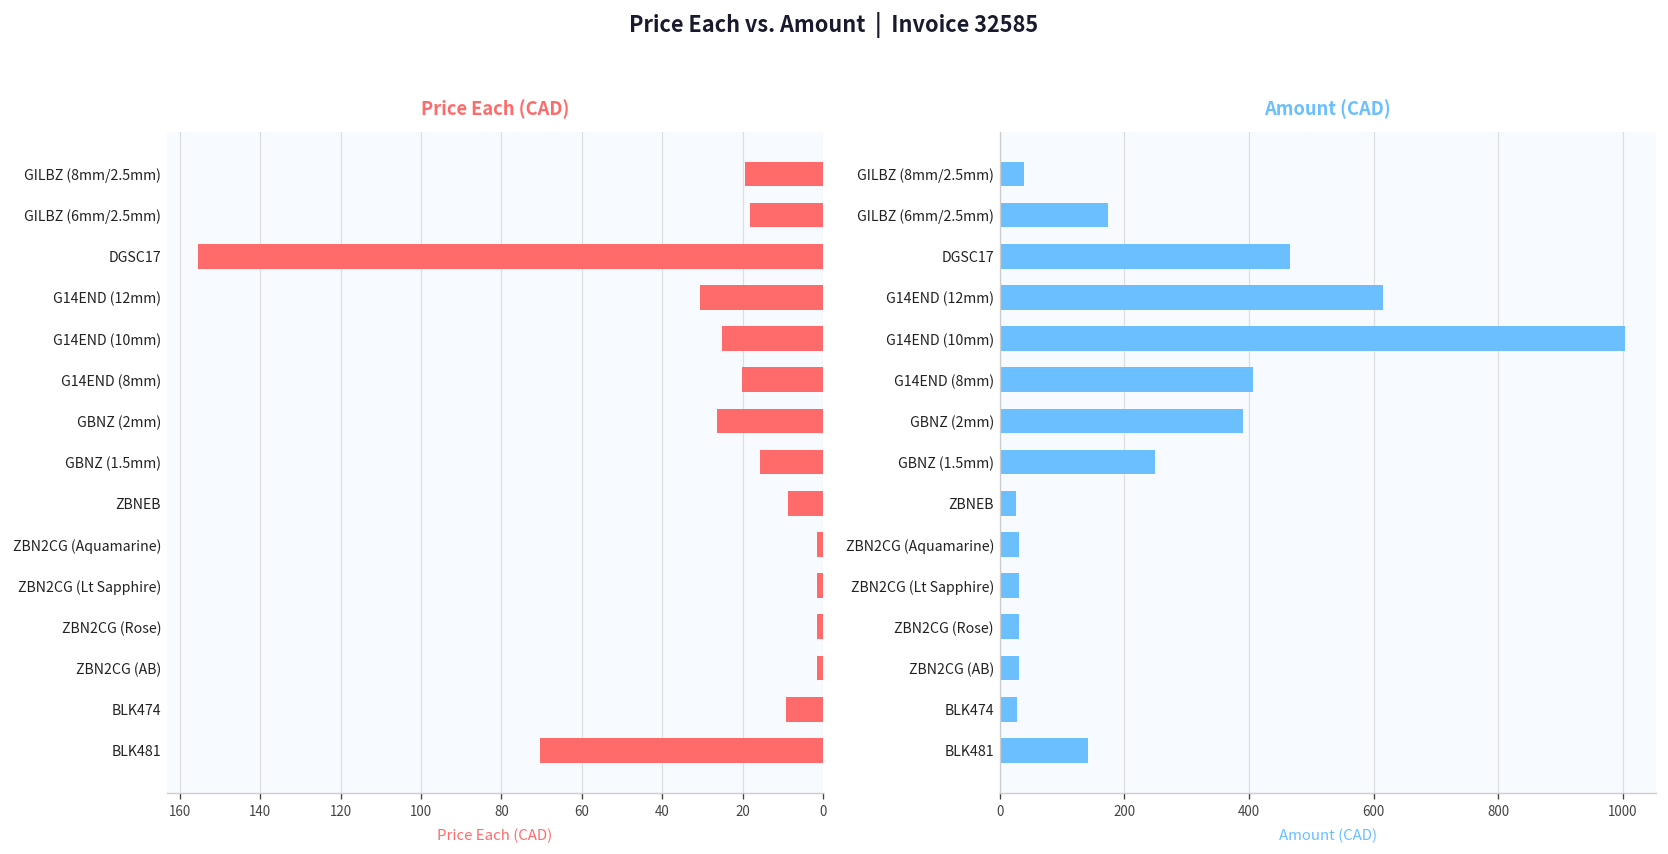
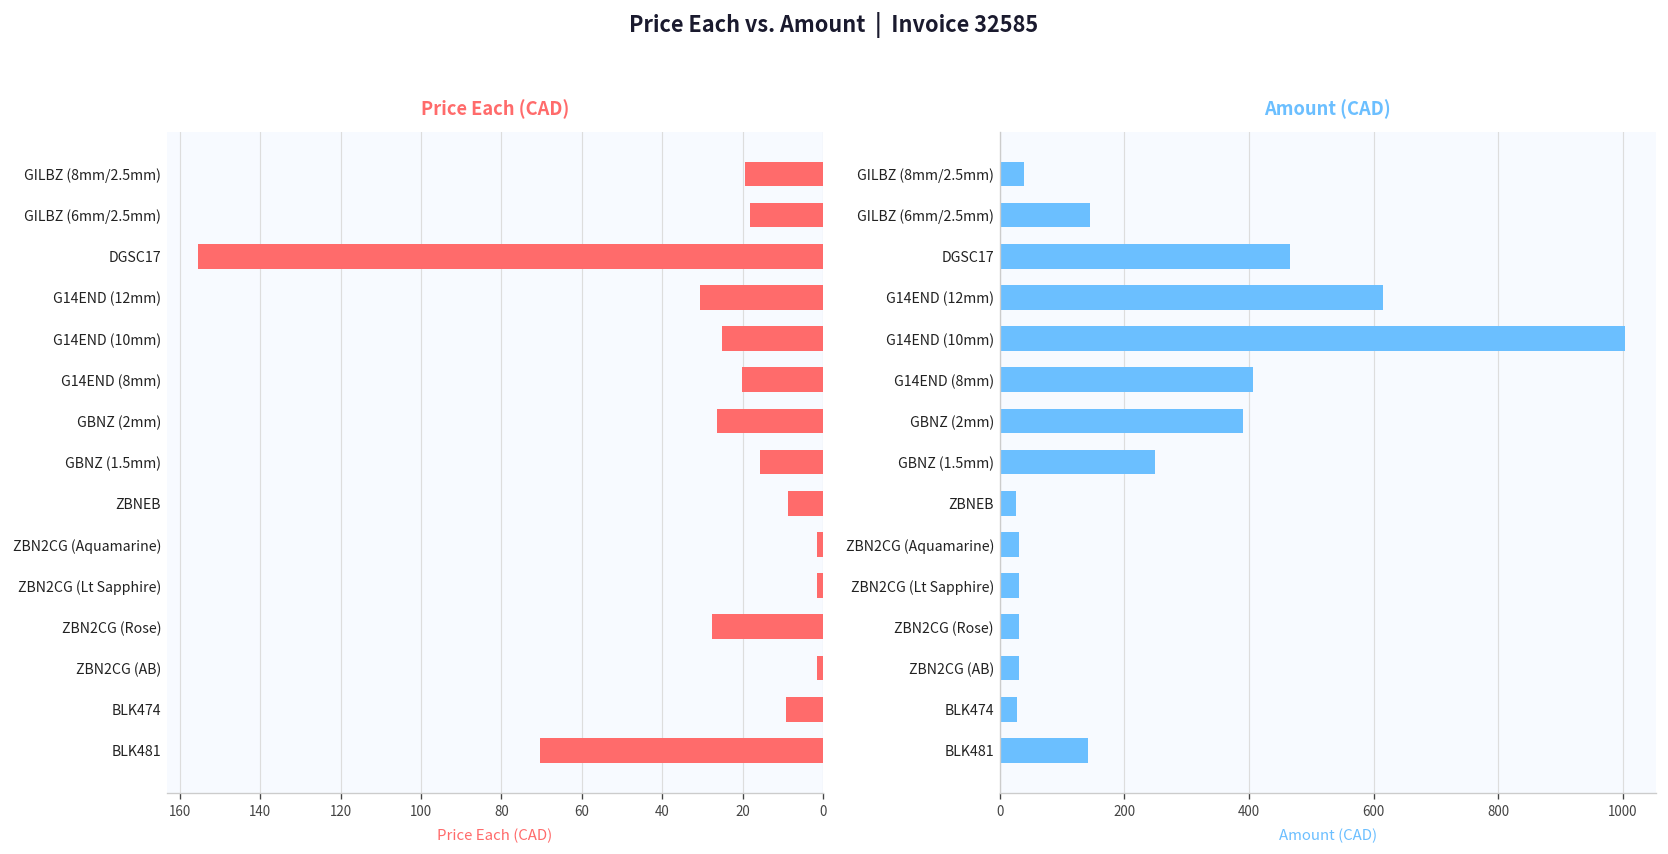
Price Each (CAD), ZBN2CG (Rose): 2 -> 28
Amount (CAD), GILBZ (6mm/2.5mm): 170 -> 150
